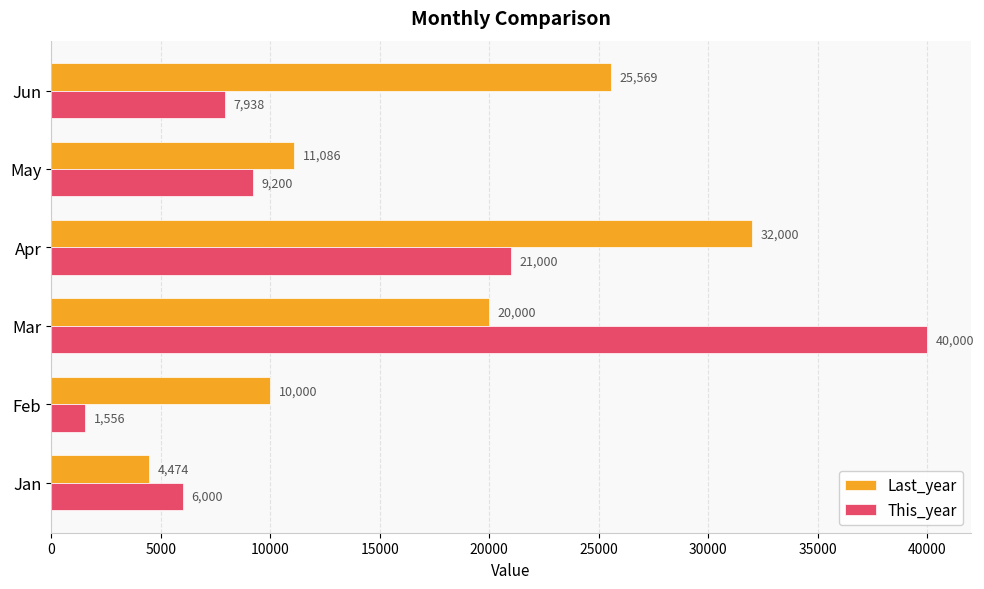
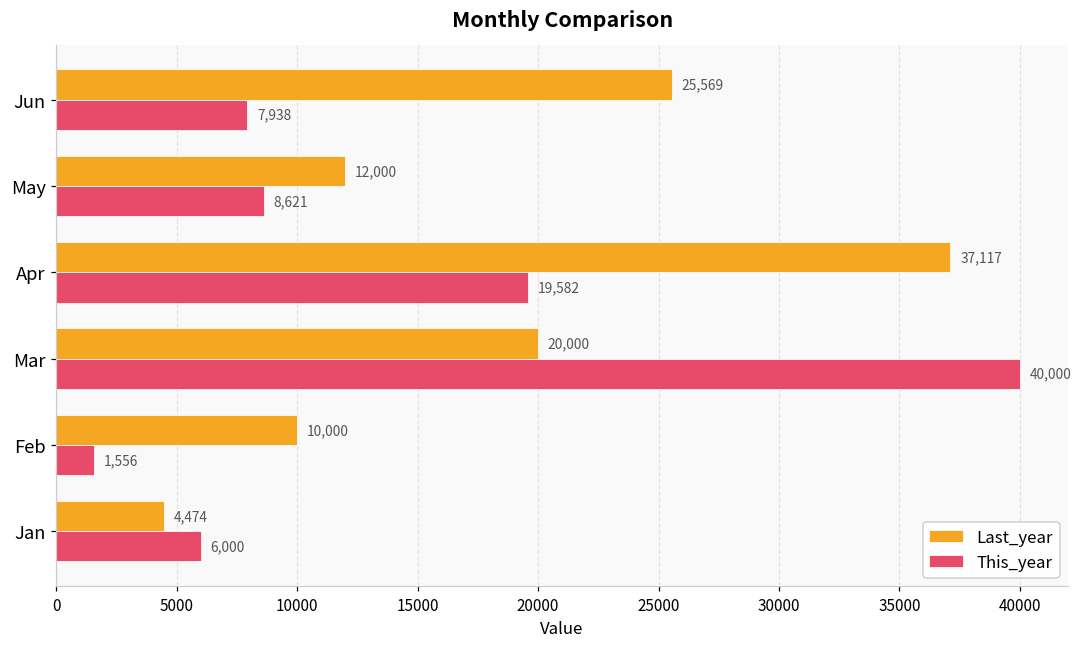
Last_year, May: 11,086 -> 12,000
This_year, May: 9,200 -> 8,621
Last_year, Apr: 32,000 -> 37,117
This_year, Apr: 21,000 -> 19,582
